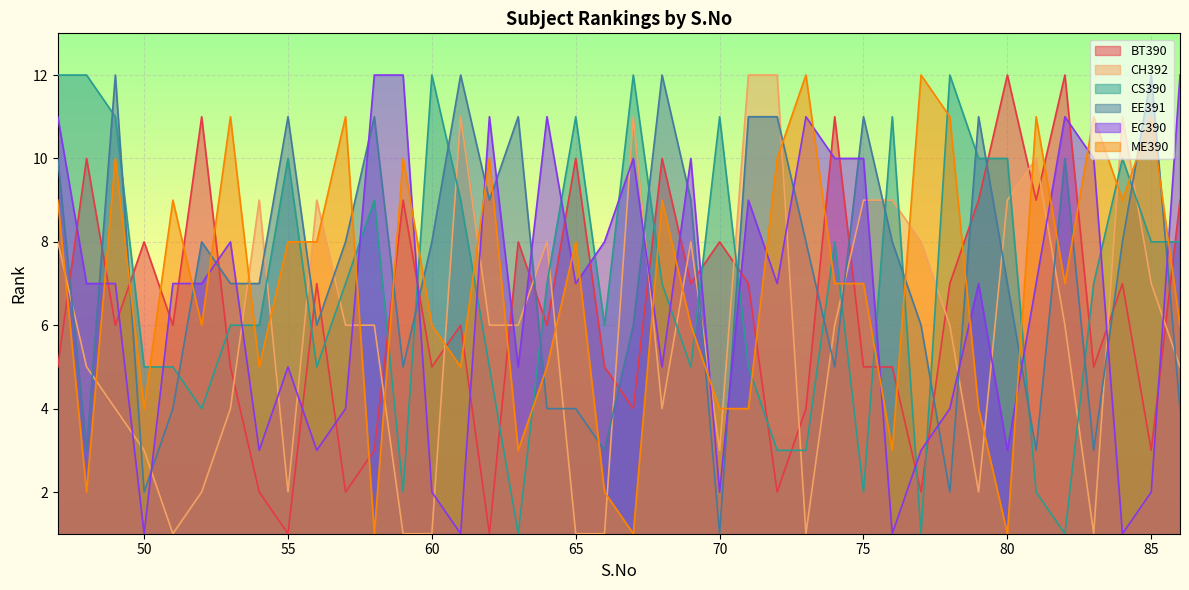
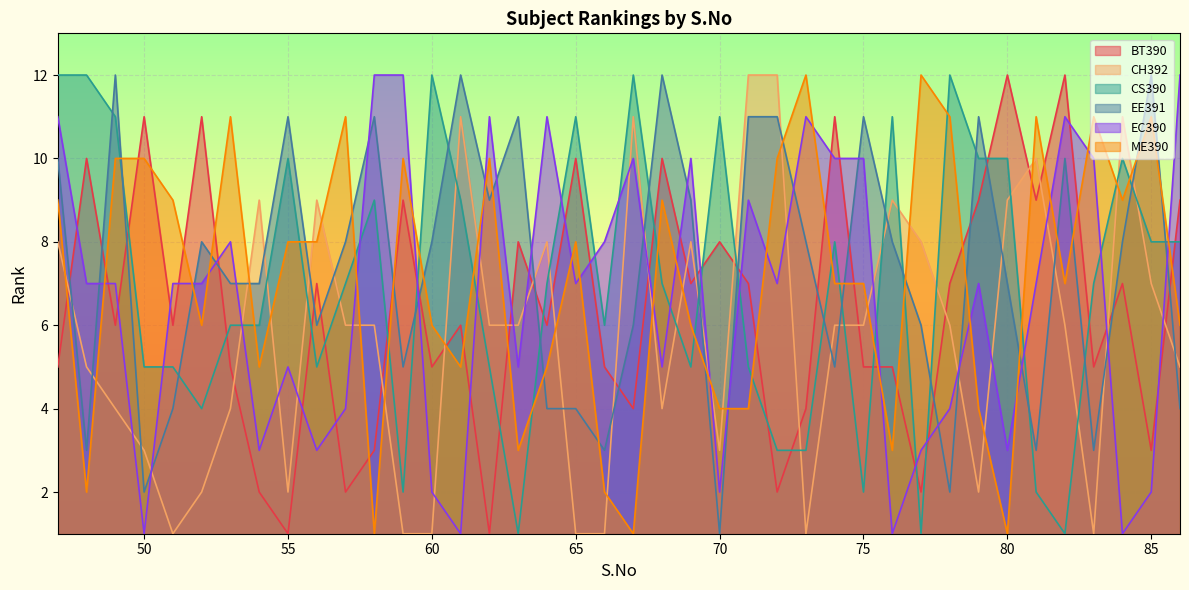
BT390, 50: 8 -> 11
ME390, 50: 4 -> 10
CH392, 75: 9 -> 6
